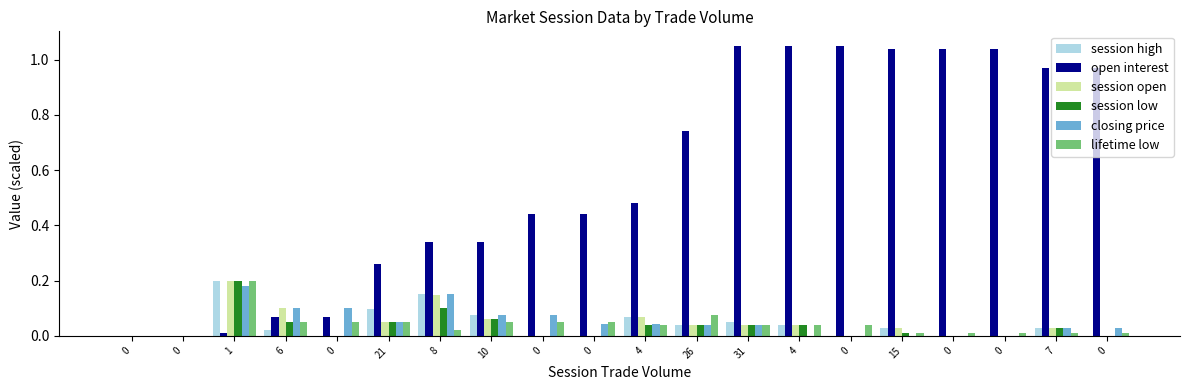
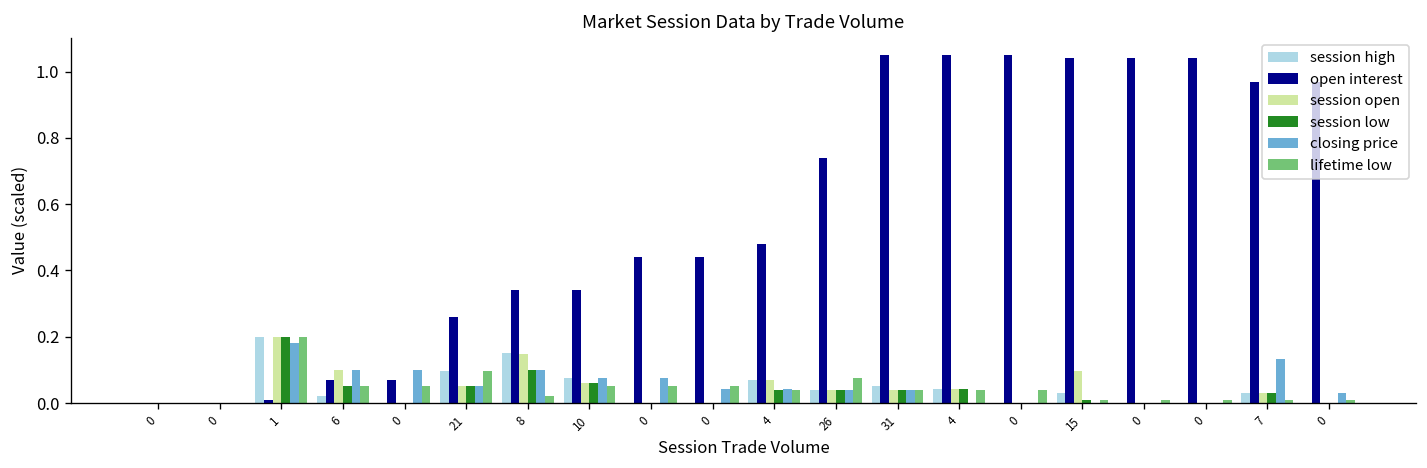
lifetime low, 21: 0.05 -> 0.10
closing price, 8: 0.15 -> 0.10
session open, 15: 0.03 -> 0.10
closing price, 7: 0.03 -> 0.13
